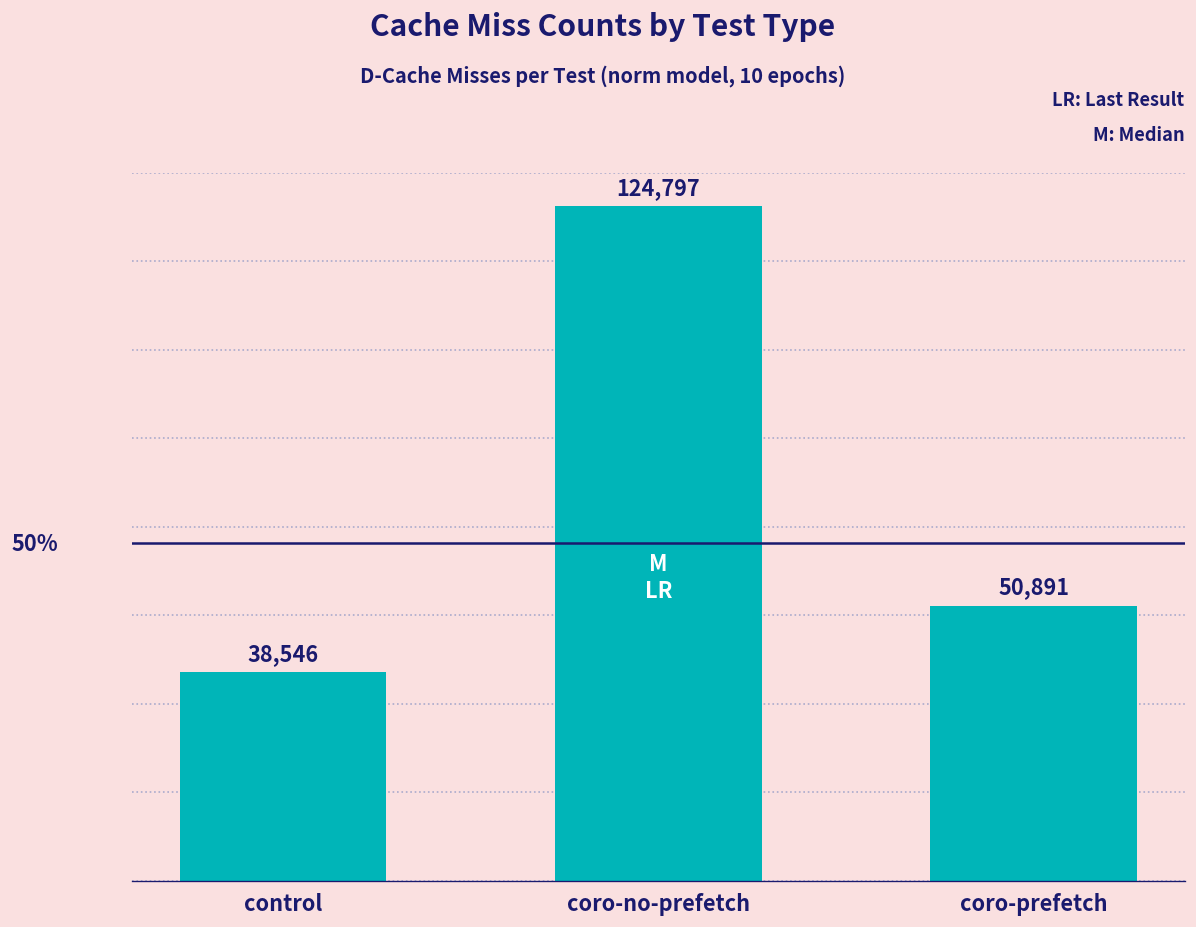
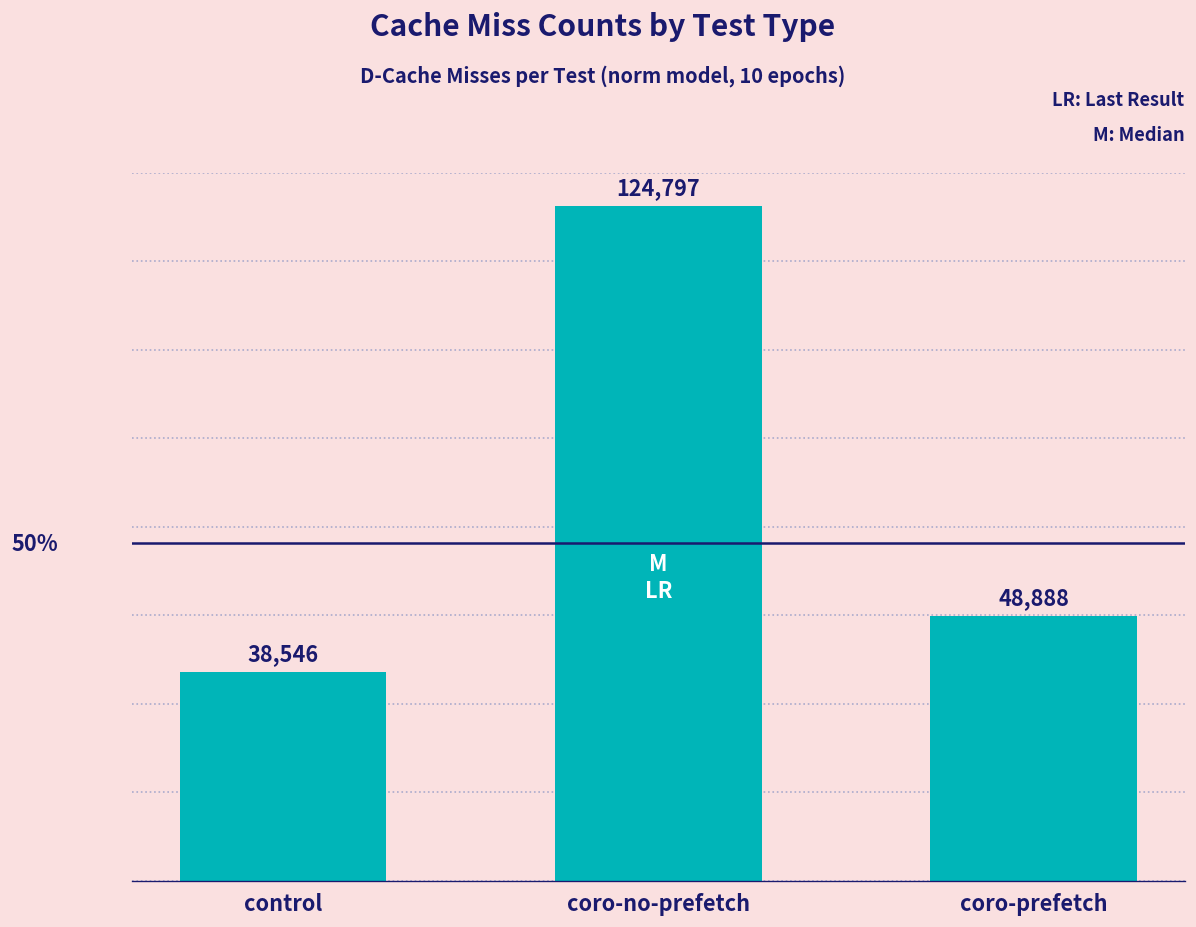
coro-prefetch: 50,891 -> 48,888
